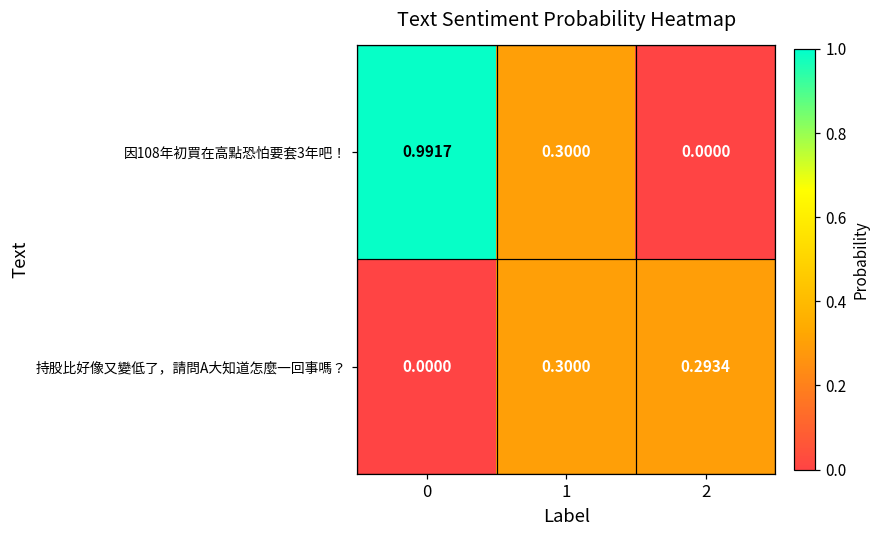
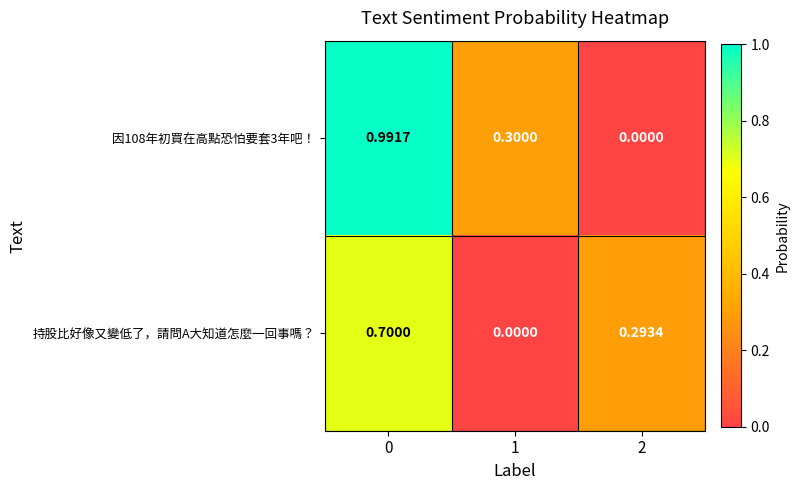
持股比好像又變低了，請問A大知道怎麼一回事嗎？, 0: 0.0000 -> 0.7000
持股比好像又變低了，請問A大知道怎麼一回事嗎？, 1: 0.3000 -> 0.0000
